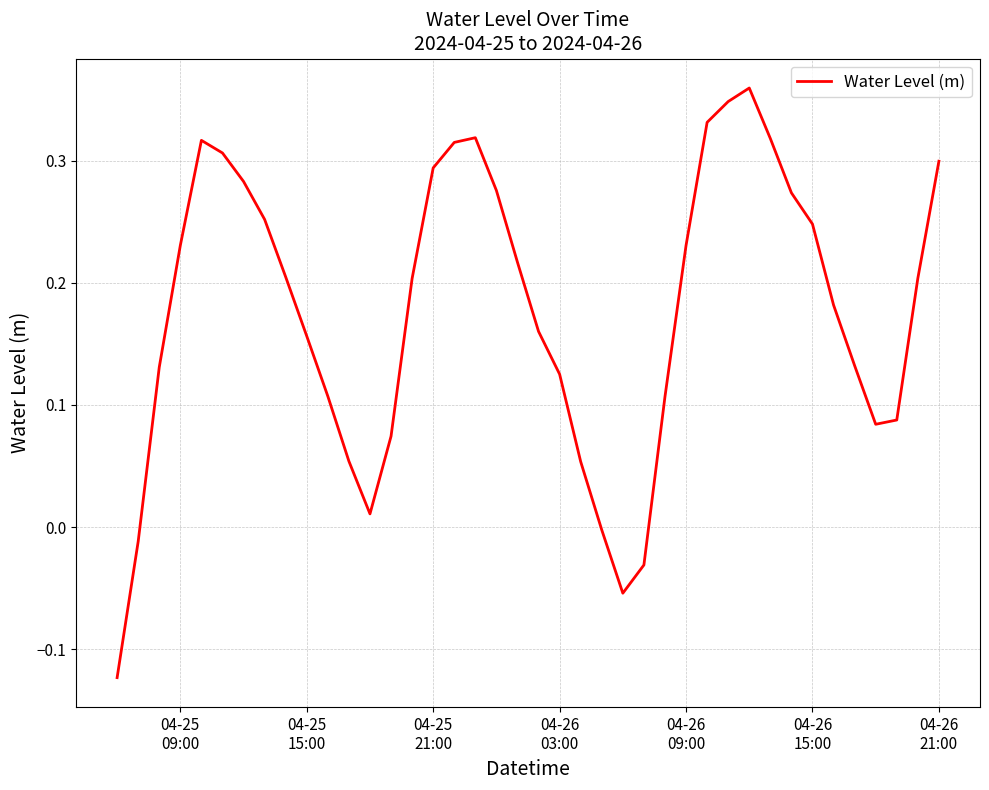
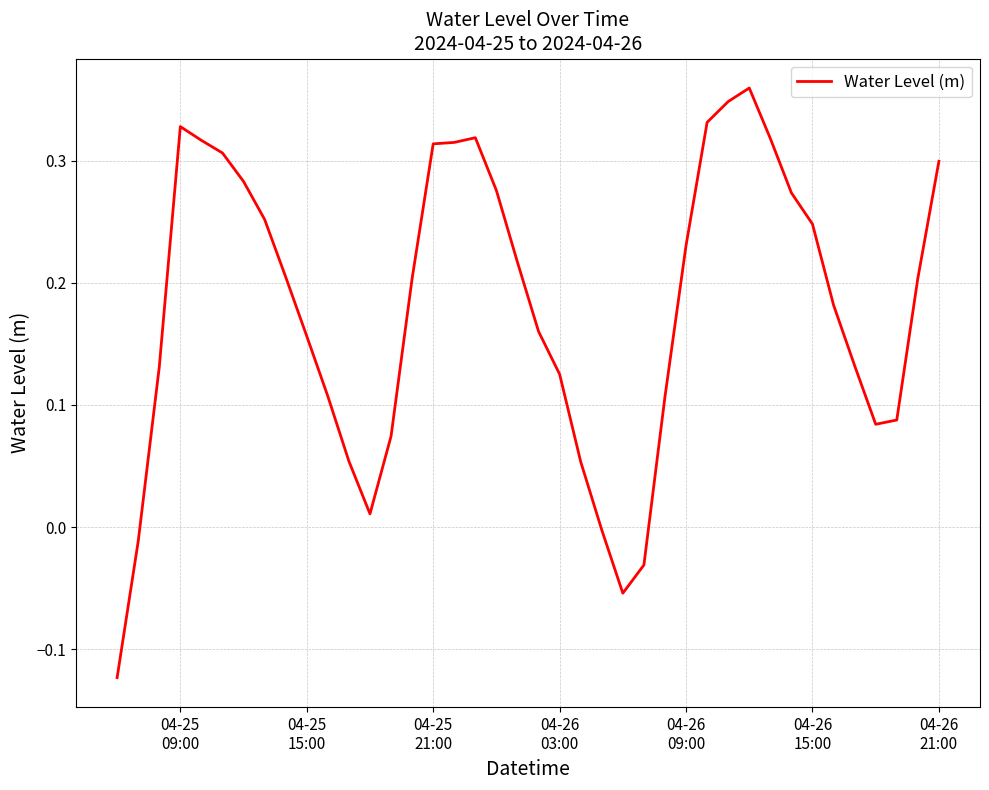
04-25 09:00: 0.231 -> 0.328
04-25 21:00: 0.294 -> 0.314
